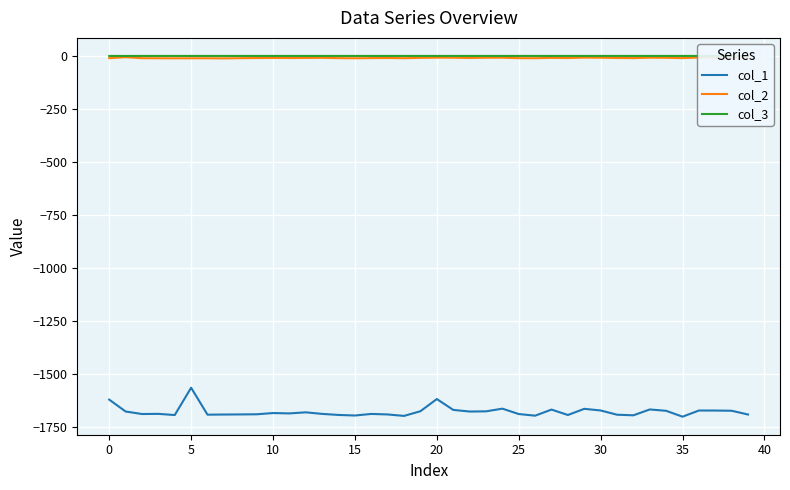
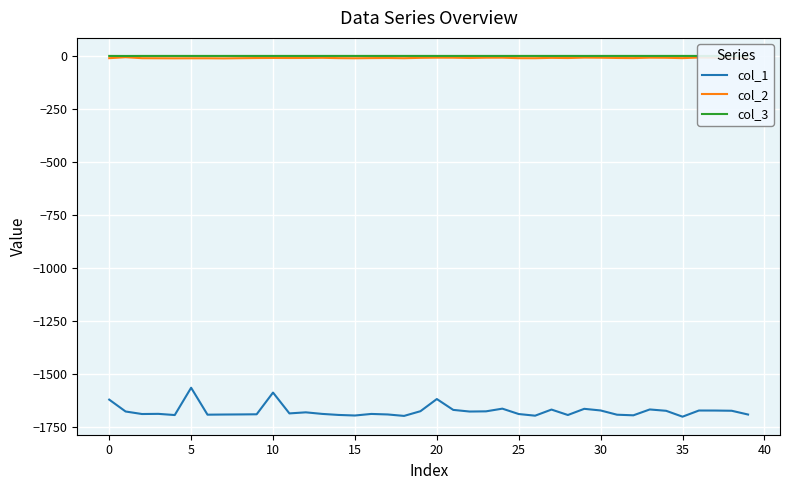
col_1, 10: -1680 -> -1590
